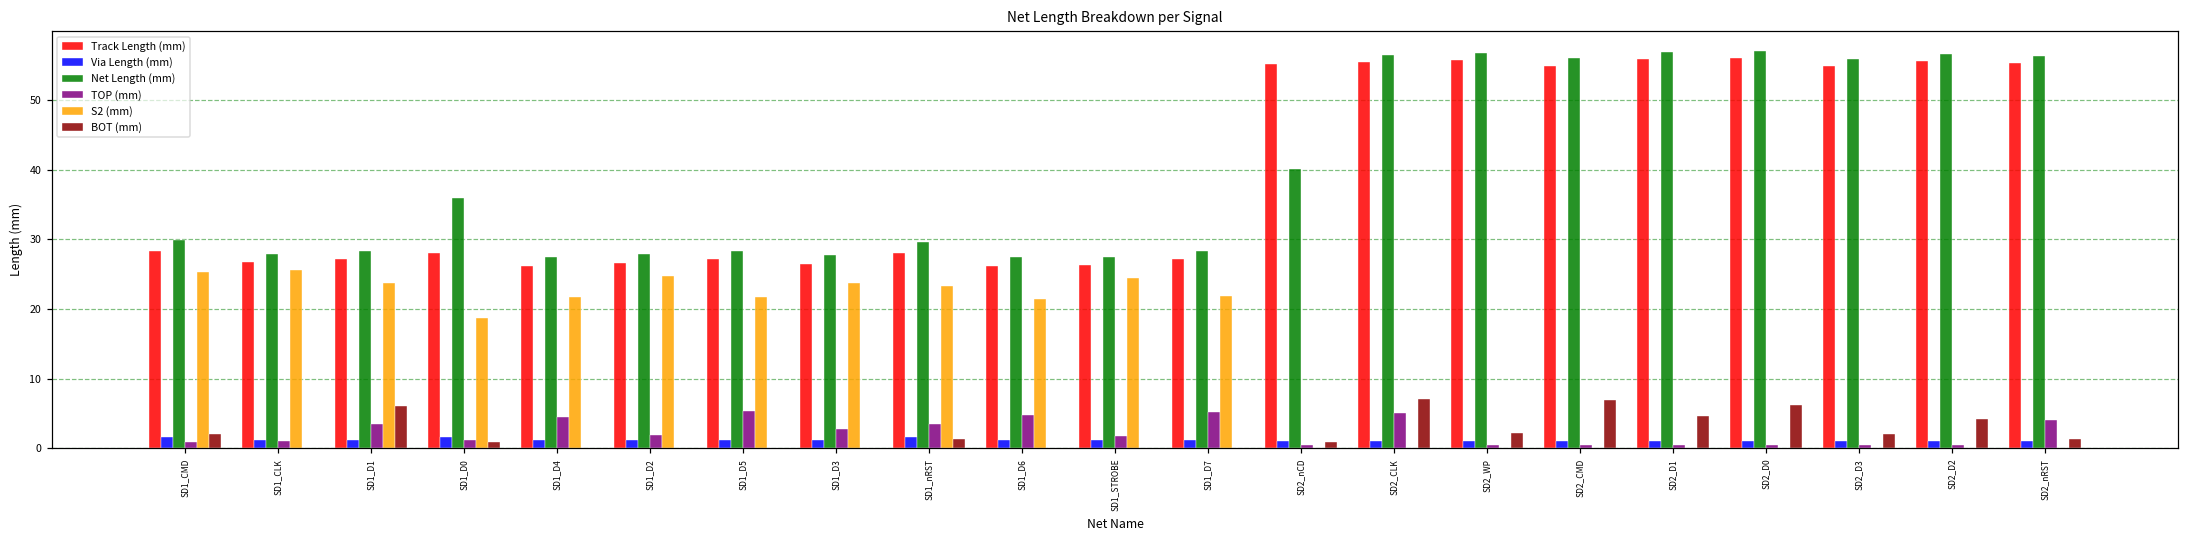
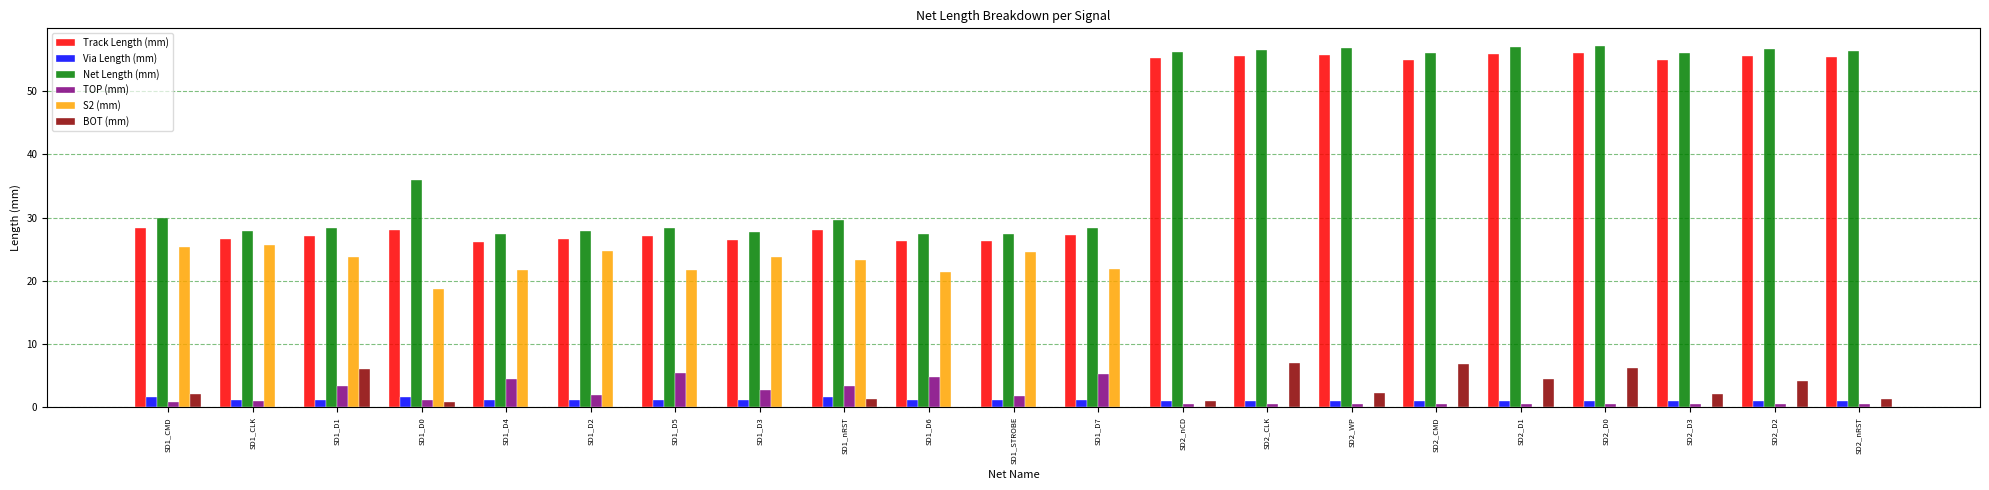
Net Length (mm), SD2_nCD: 40 -> 56
TOP (mm), SD2_CLK: 5 -> 0
TOP (mm), SD2_nRST: 4 -> 0
